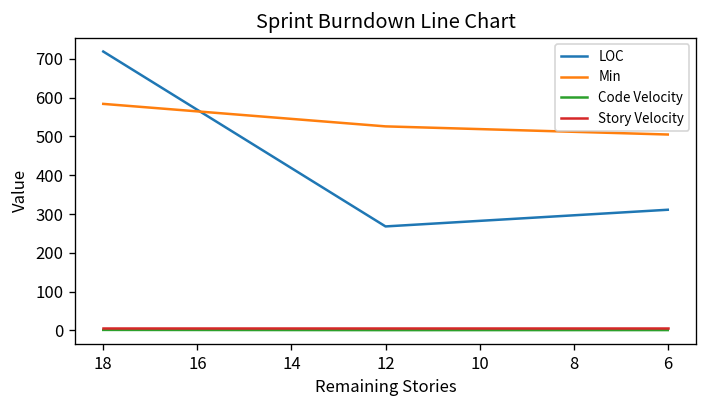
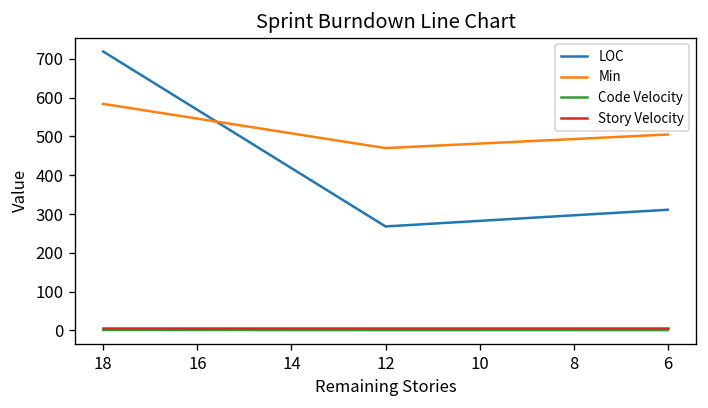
Min, 12: 530 -> 470
